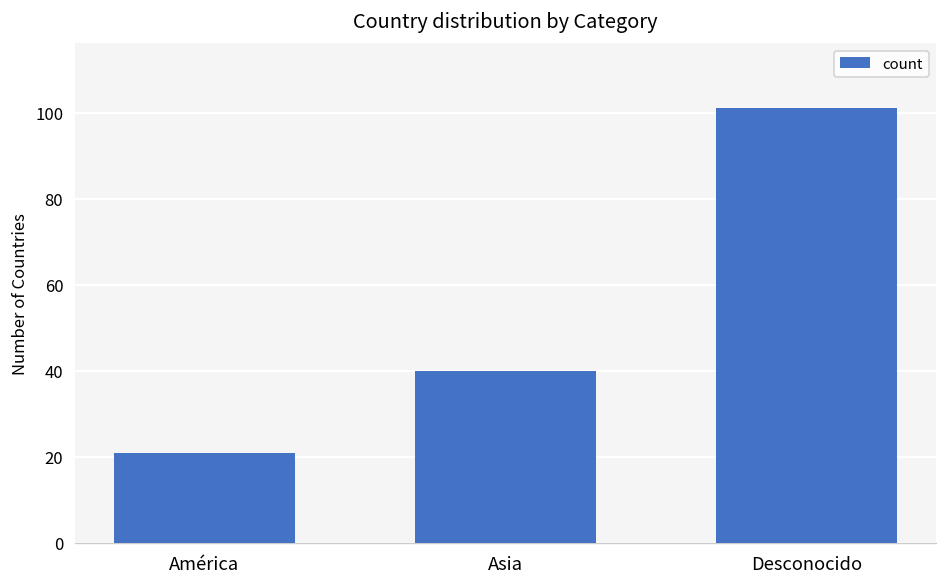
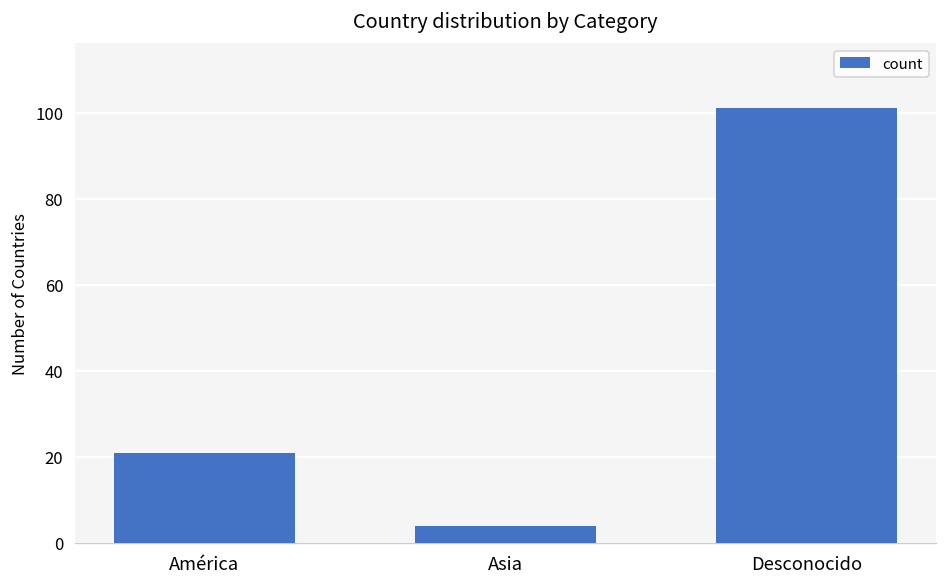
Asia: 40 -> 4
